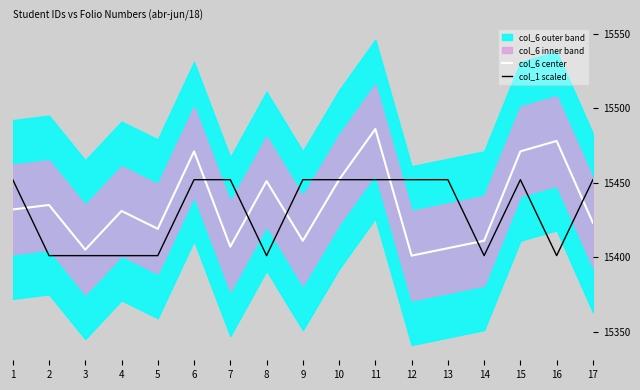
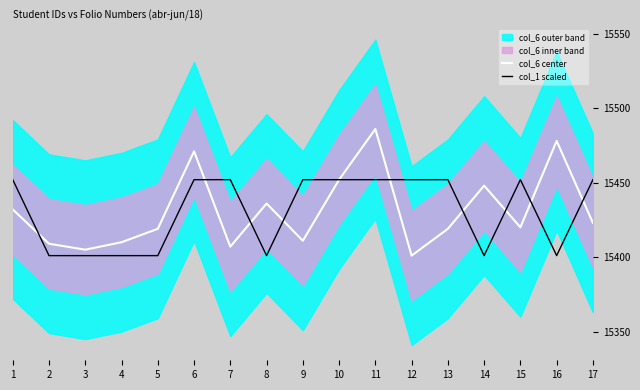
col_6 center, 2: 15435 -> 15409
col_6 center, 4: 15431 -> 15410
col_6 center, 8: 15451 -> 15436
col_6 center, 13: 15406 -> 15419
col_6 center, 14: 15411 -> 15448
col_6 center, 15: 15471 -> 15420
